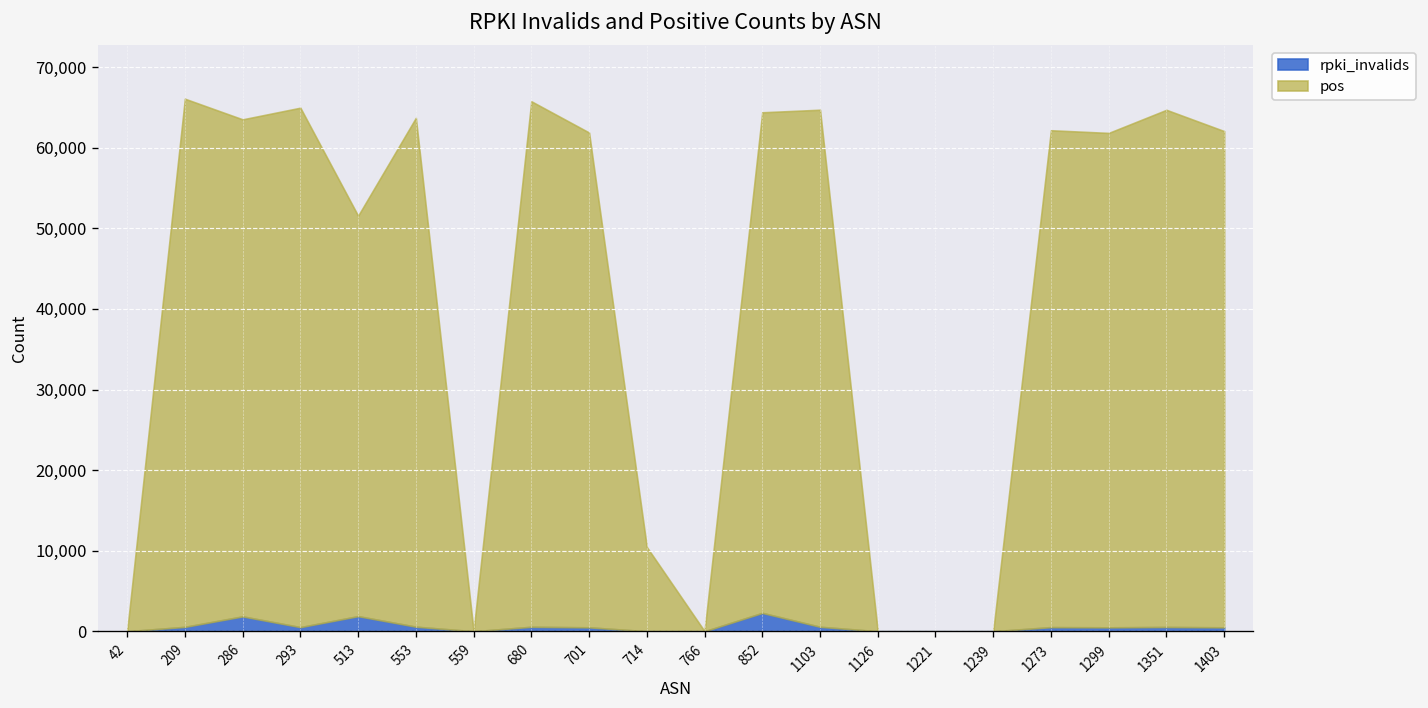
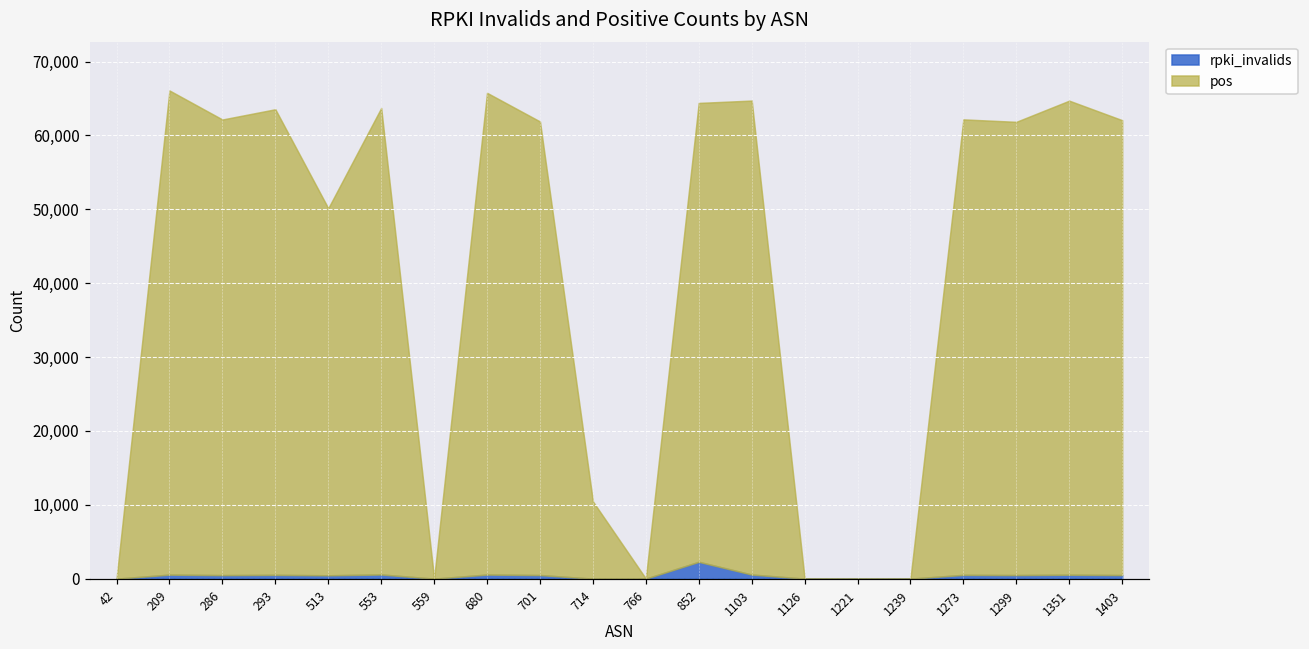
rpki_invalids, 286: 2,000 -> 0
pos, 293: 64,000 -> 63,000
rpki_invalids, 513: 2,000 -> 0
